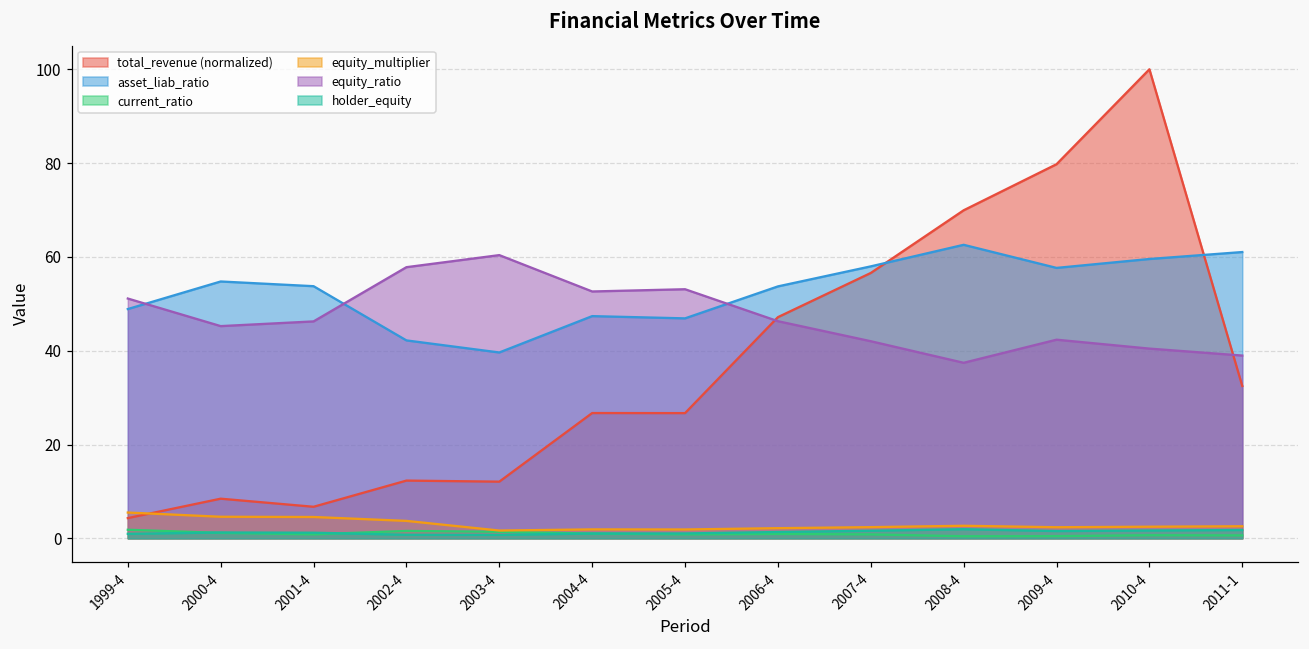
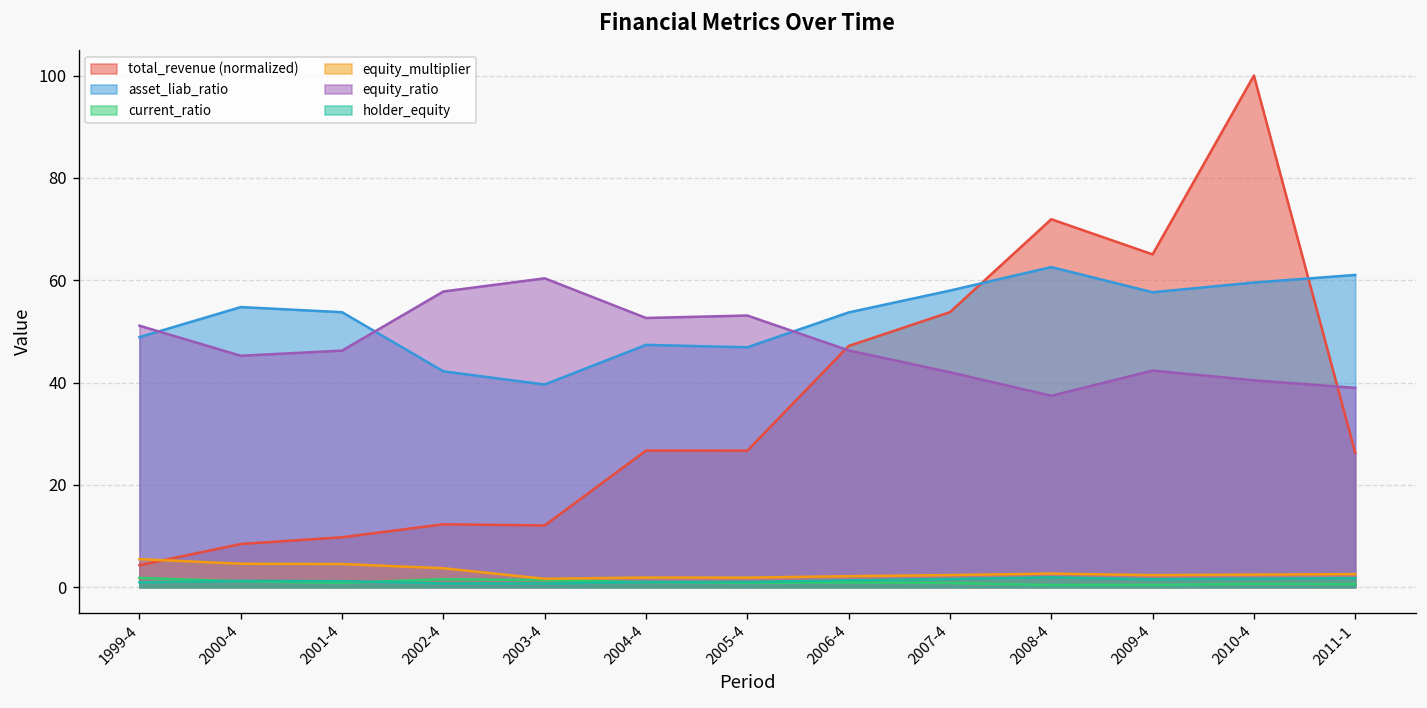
total_revenue (normalized), 2001-4: 7 -> 10
total_revenue (normalized), 2007-4: 57 -> 54
total_revenue (normalized), 2008-4: 70 -> 72
total_revenue (normalized), 2009-4: 80 -> 65
total_revenue (normalized), 2011-1: 32 -> 26
